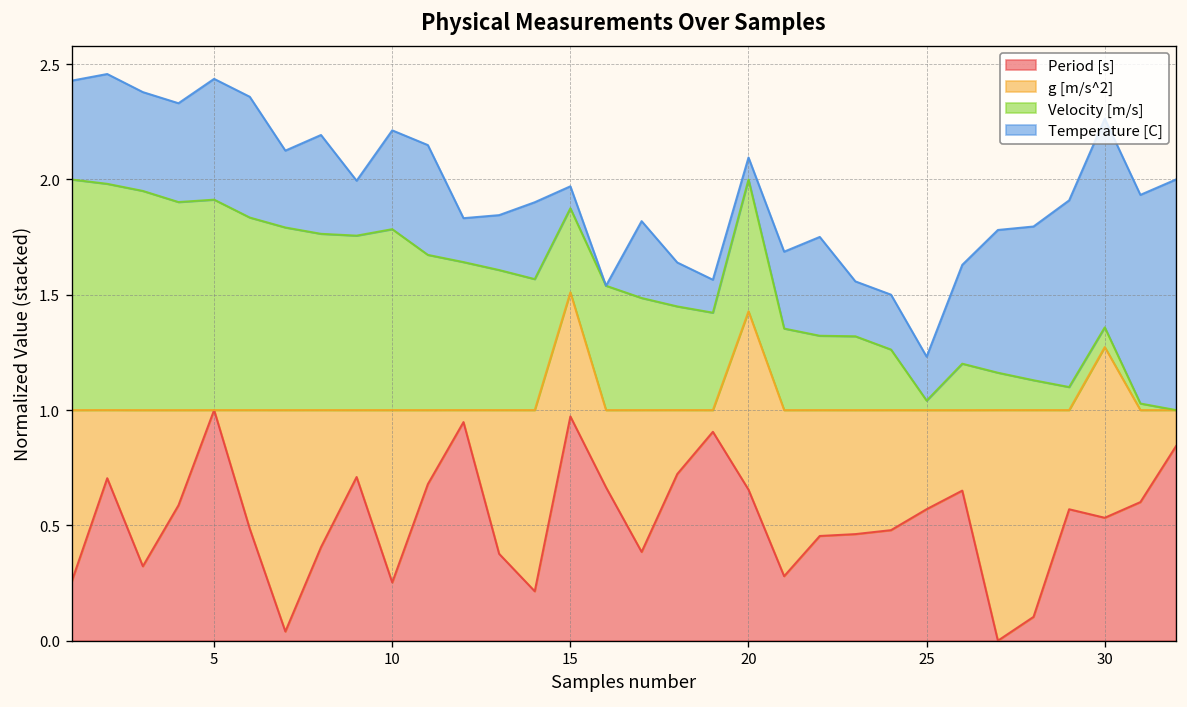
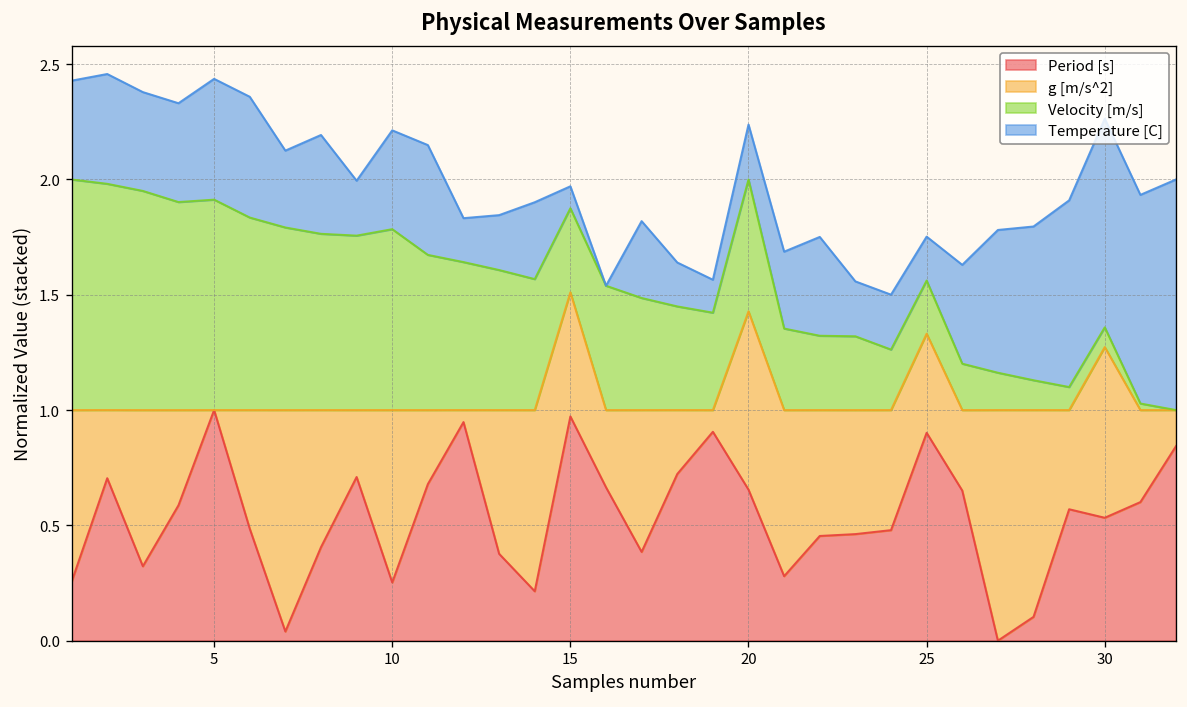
Temperature [C], 20: 0.10 -> 0.24
Period [s], 25: 0.57 -> 0.90
Velocity [m/s], 25: 0.04 -> 0.23
